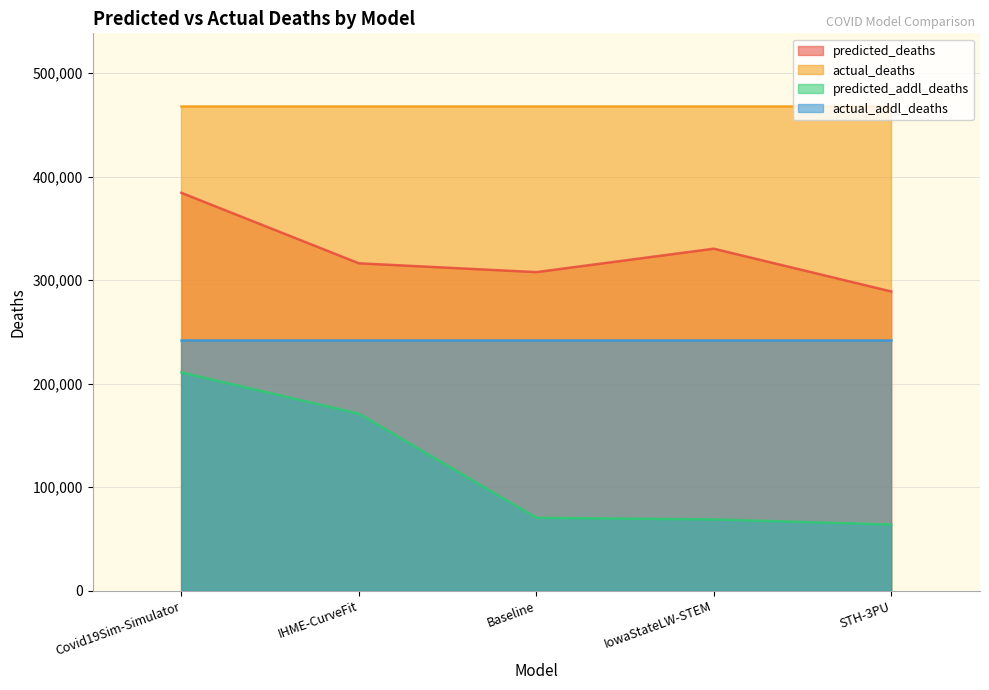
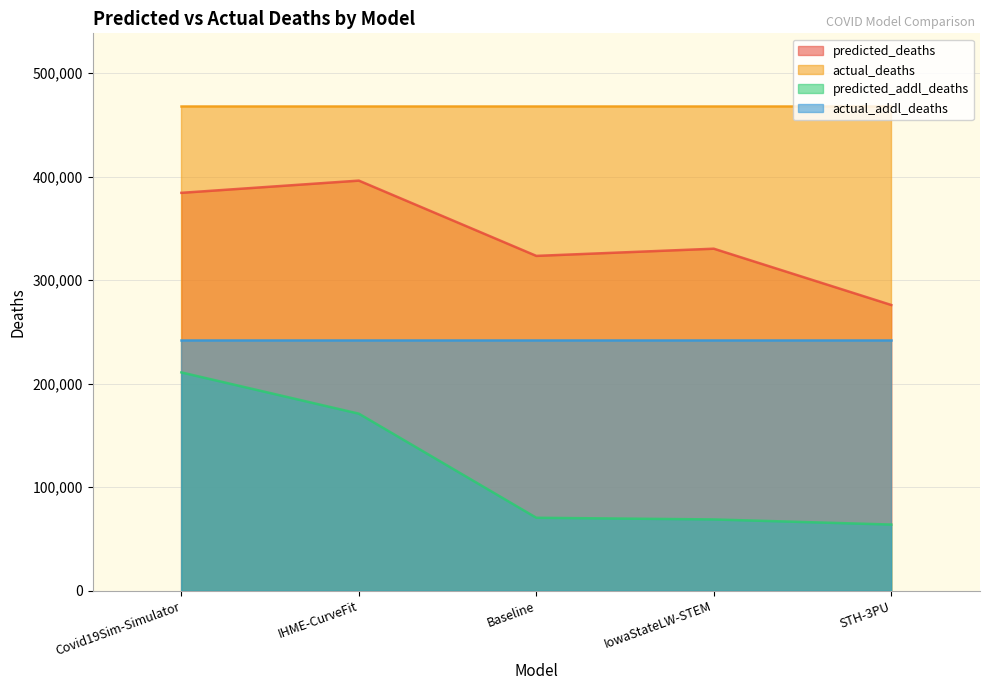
predicted_deaths, IHME-CurveFit: 316,000 -> 396,000
predicted_deaths, Baseline: 308,000 -> 323,000
predicted_deaths, STH-3PU: 289,000 -> 276,000
